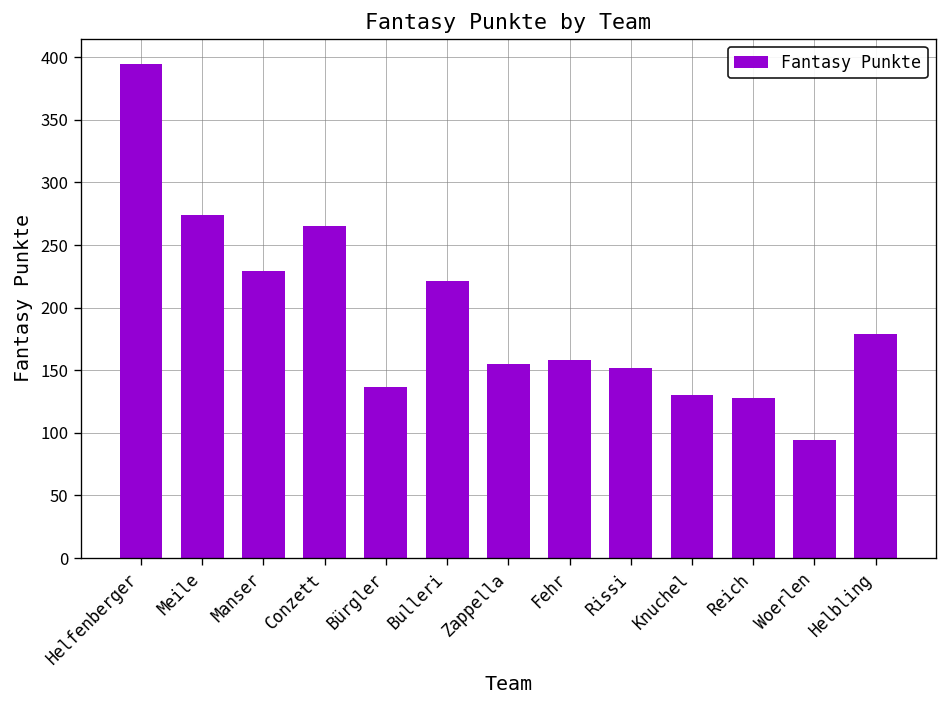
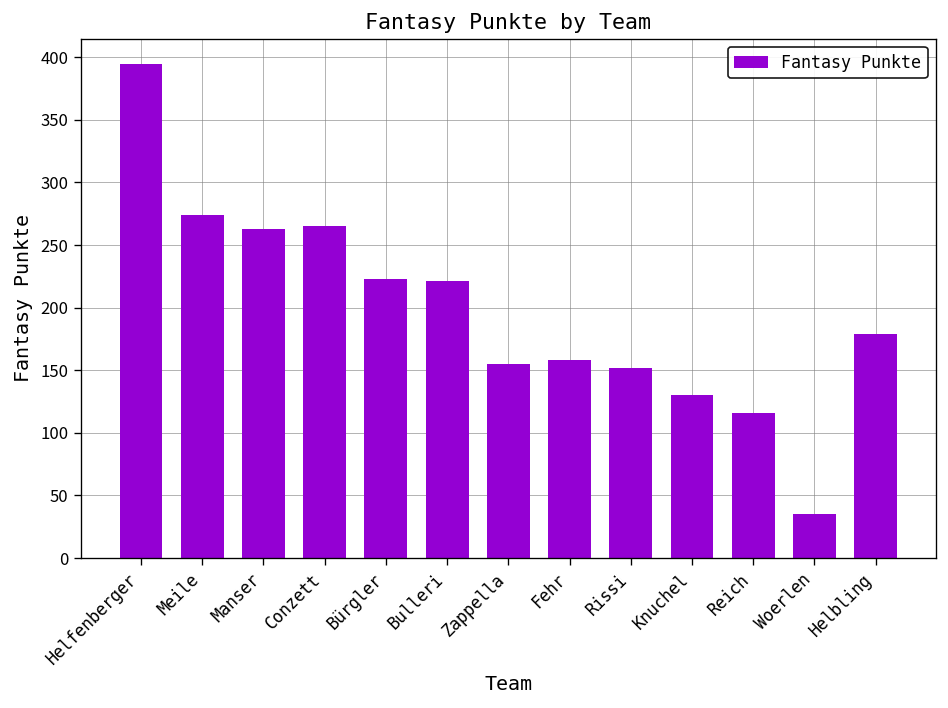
Manser: 229 -> 263
Bürgler: 137 -> 223
Reich: 128 -> 116
Woerlen: 94 -> 35
